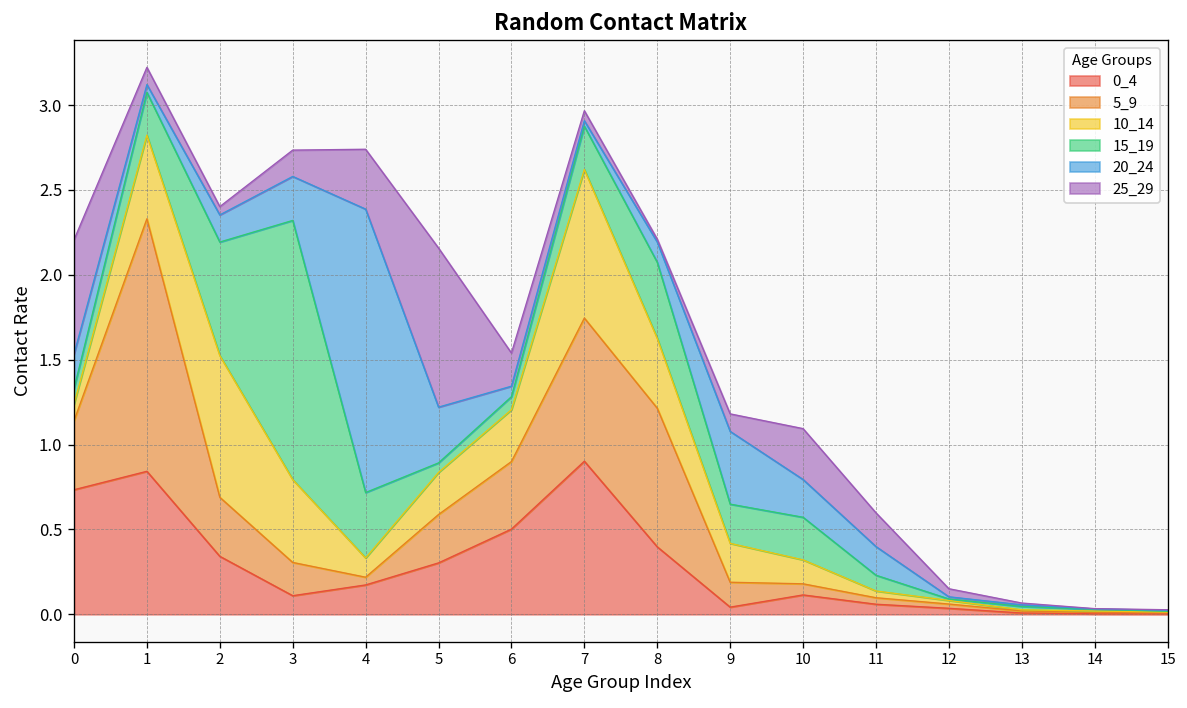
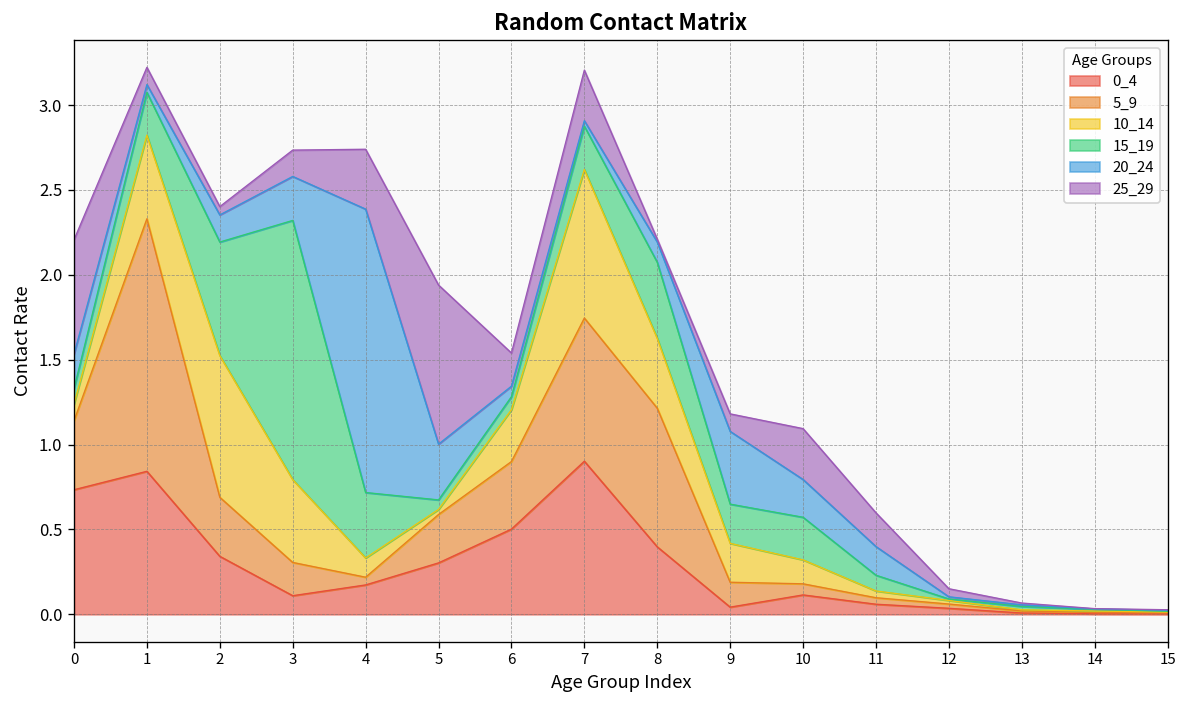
10_14, 5: 0.25 -> 0.03
25_29, 7: 0.06 -> 0.30
